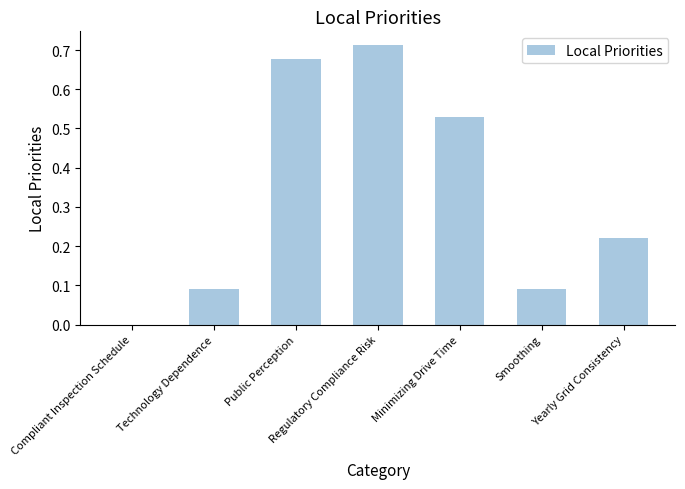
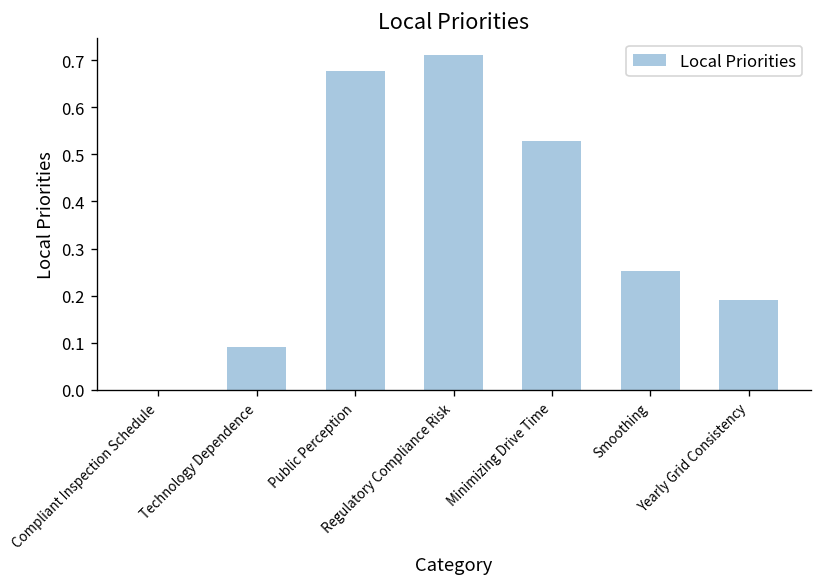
Smoothing: 0.09 -> 0.25
Yearly Grid Consistency: 0.22 -> 0.19
